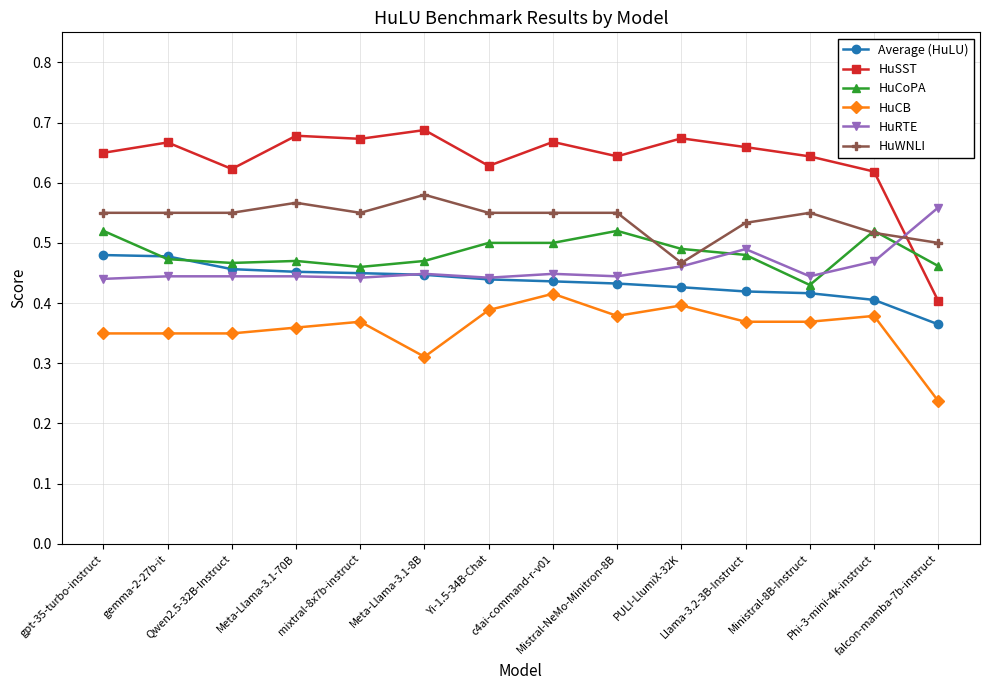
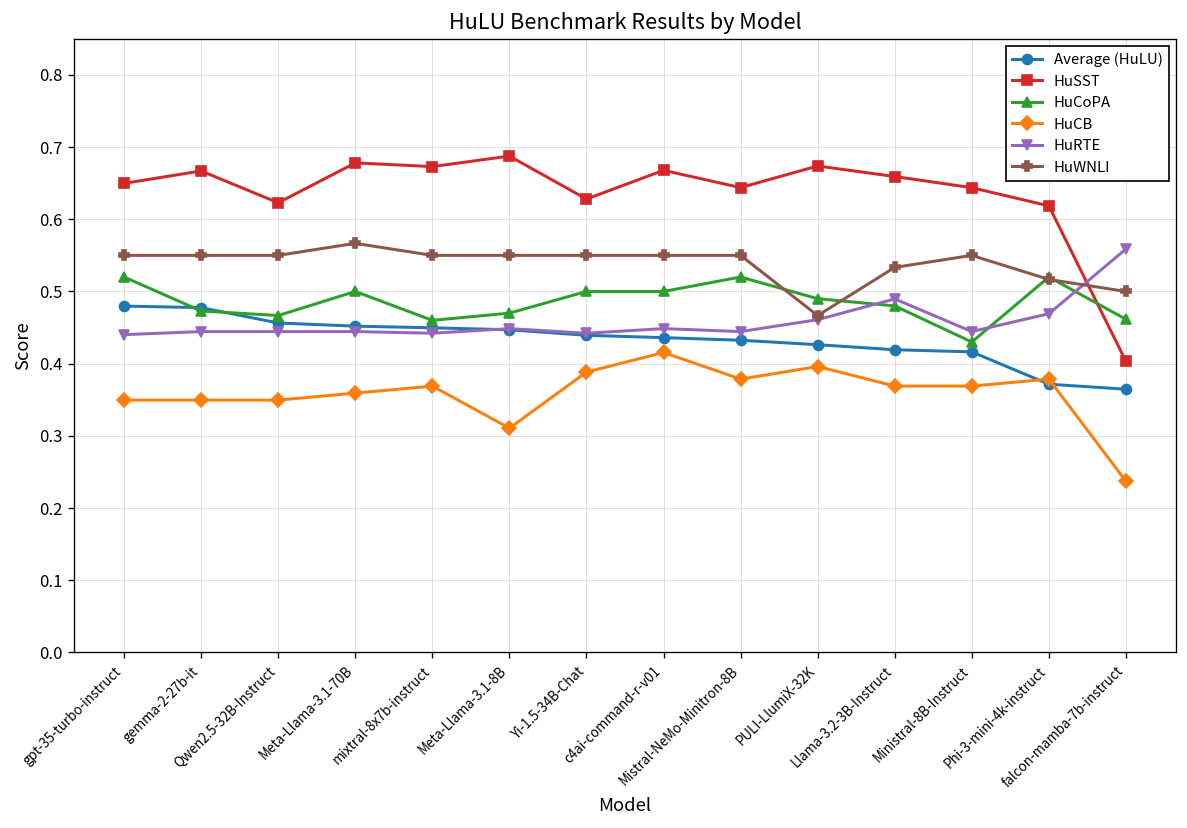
HuCoPA, Meta-Llama-3.1-70B: 0.47 -> 0.50
HuWNLI, Meta-Llama-3.1-8B: 0.58 -> 0.55
Average (HuLU), Phi-3-mini-4k-instruct: 0.41 -> 0.37
